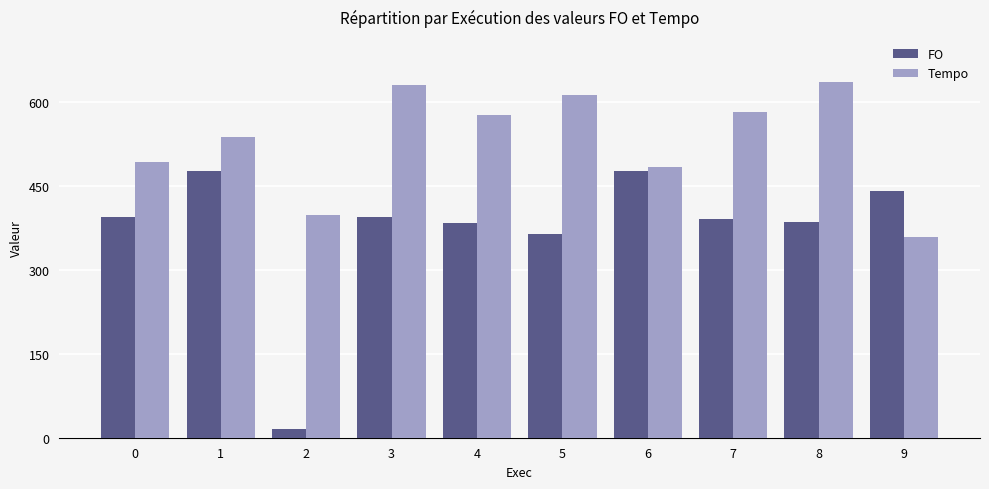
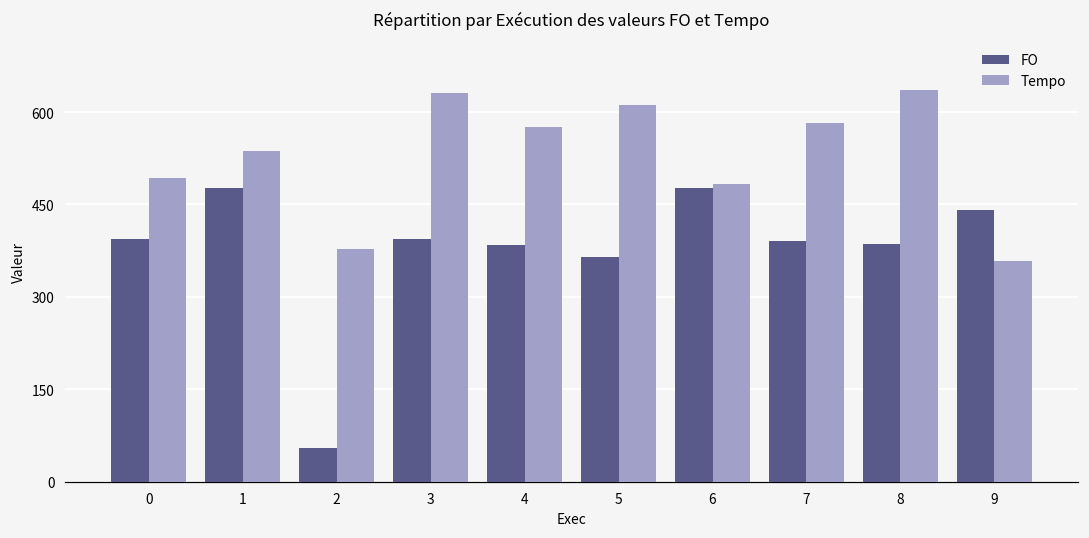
FO, 2: 20 -> 50
Tempo, 2: 400 -> 380
